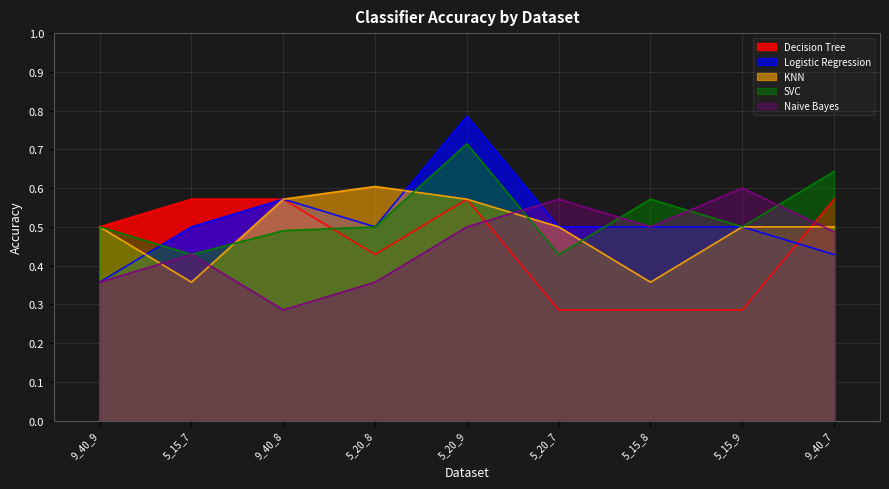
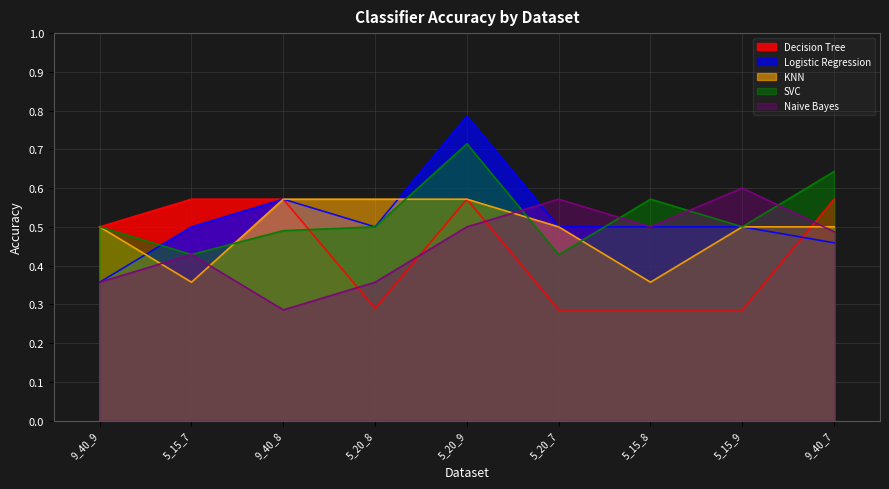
Decision Tree, 5_20_8: 0.43 -> 0.29
KNN, 5_20_8: 0.60 -> 0.57
Logistic Regression, 9_40_7: 0.43 -> 0.46
